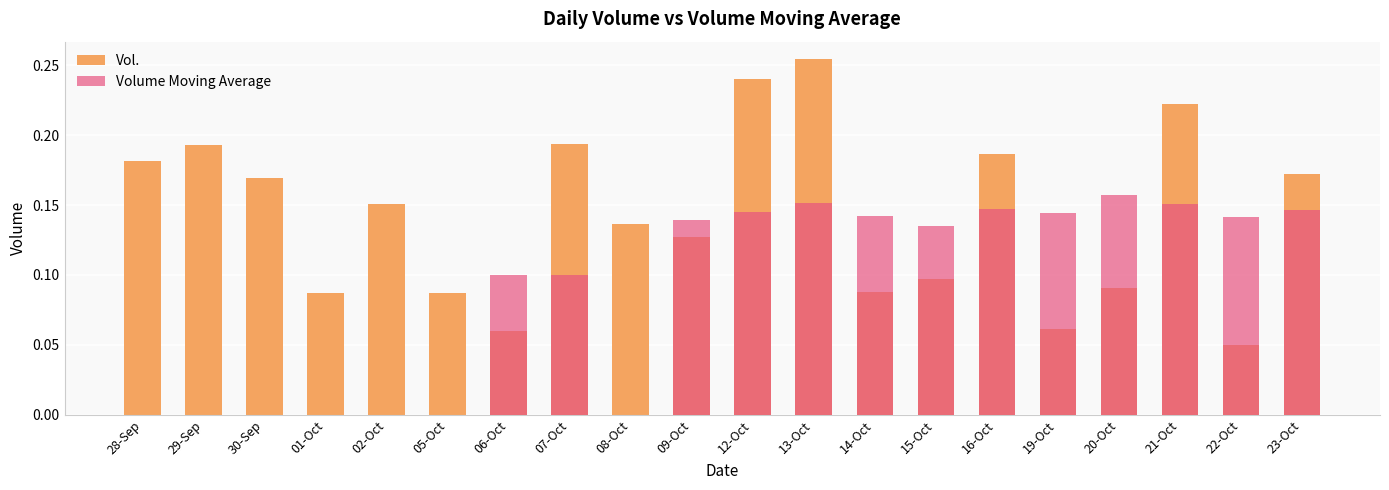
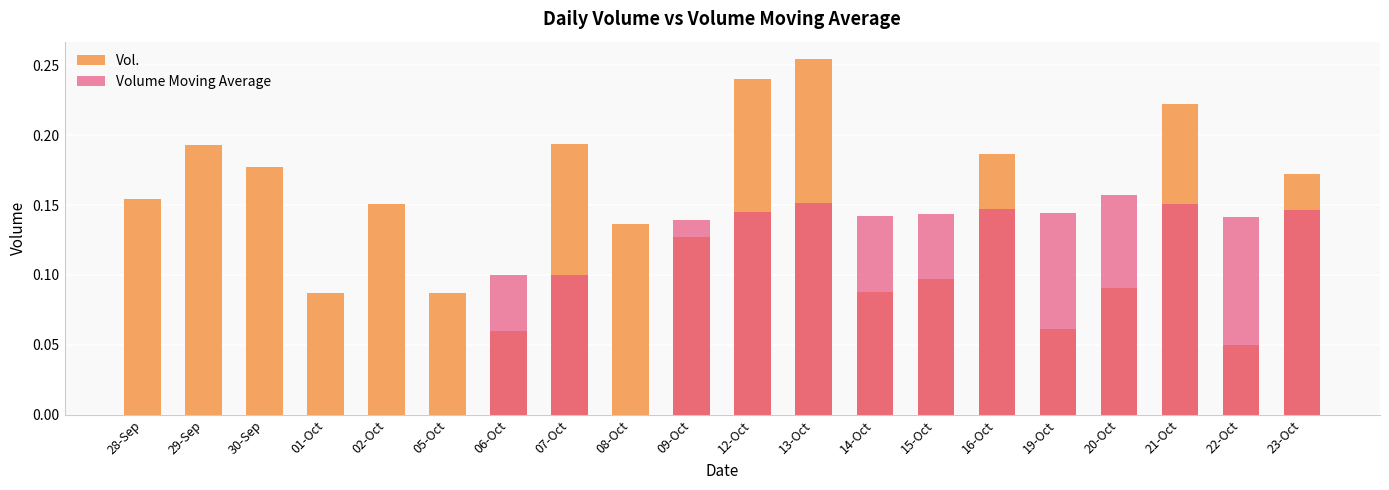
Vol., 28-Sep: 0.182 -> 0.154
Vol., 30-Sep: 0.169 -> 0.177
Volume Moving Average, 15-Oct: 0.135 -> 0.143
